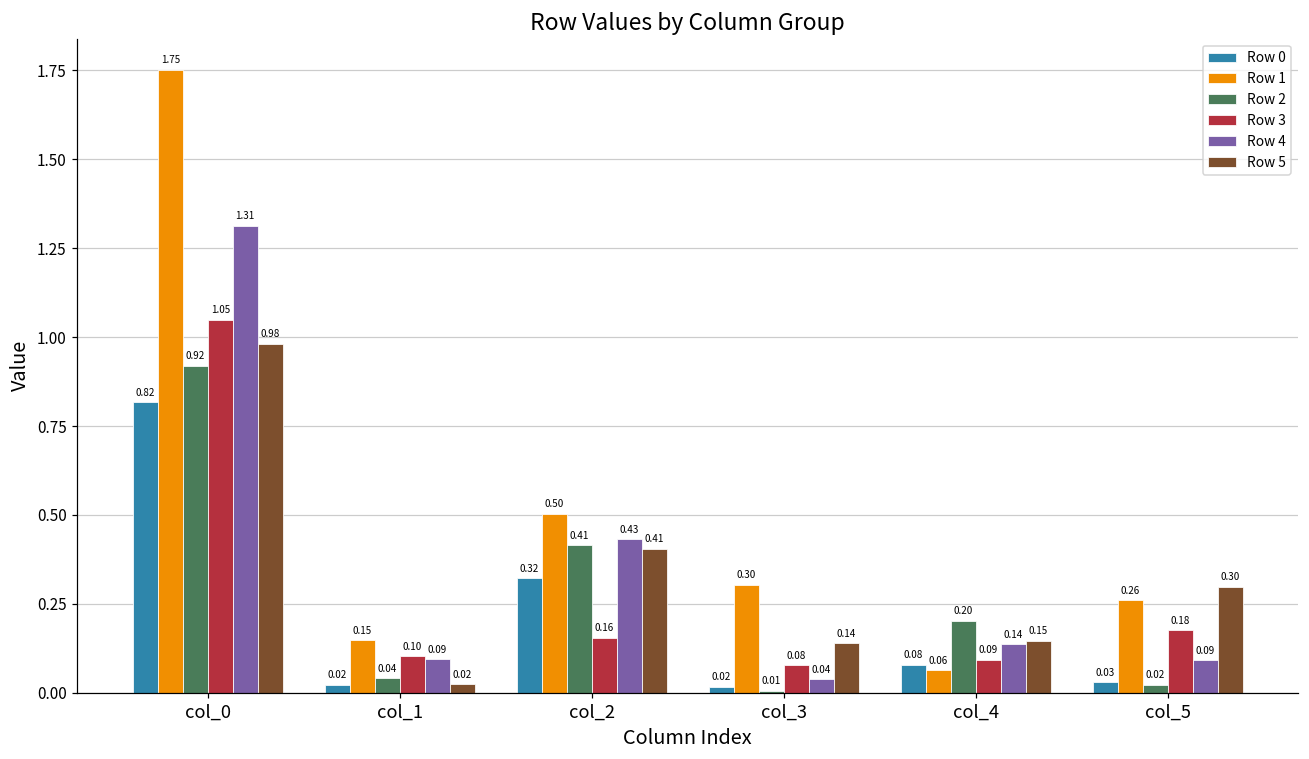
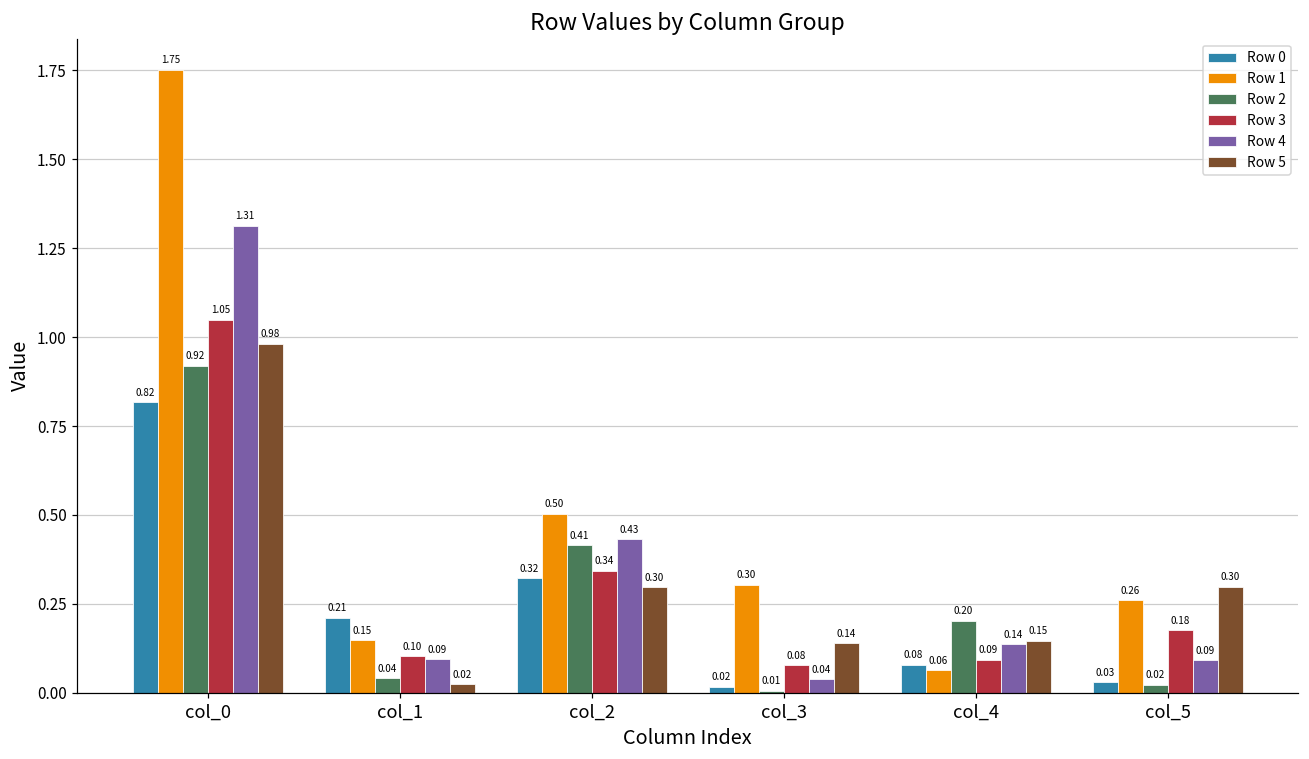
Row 0, col_1: 0.02 -> 0.21
Row 3, col_2: 0.16 -> 0.34
Row 5, col_2: 0.41 -> 0.30
